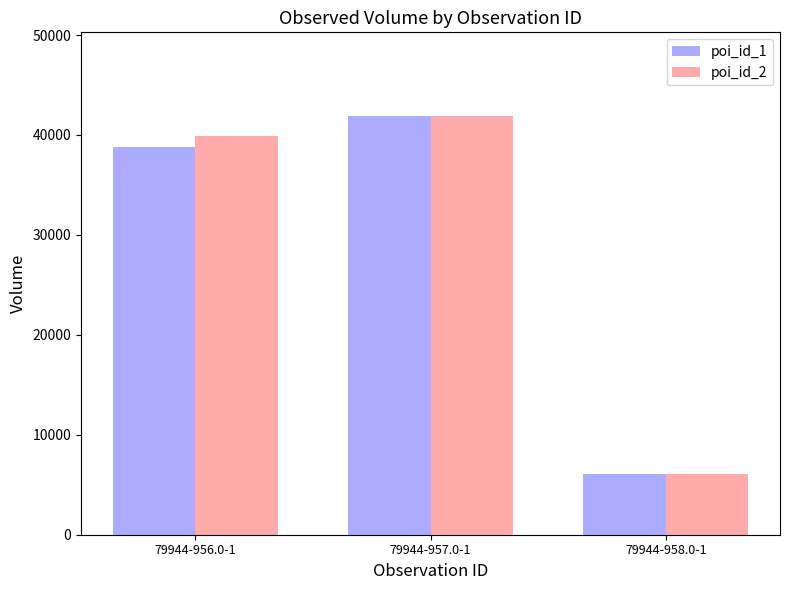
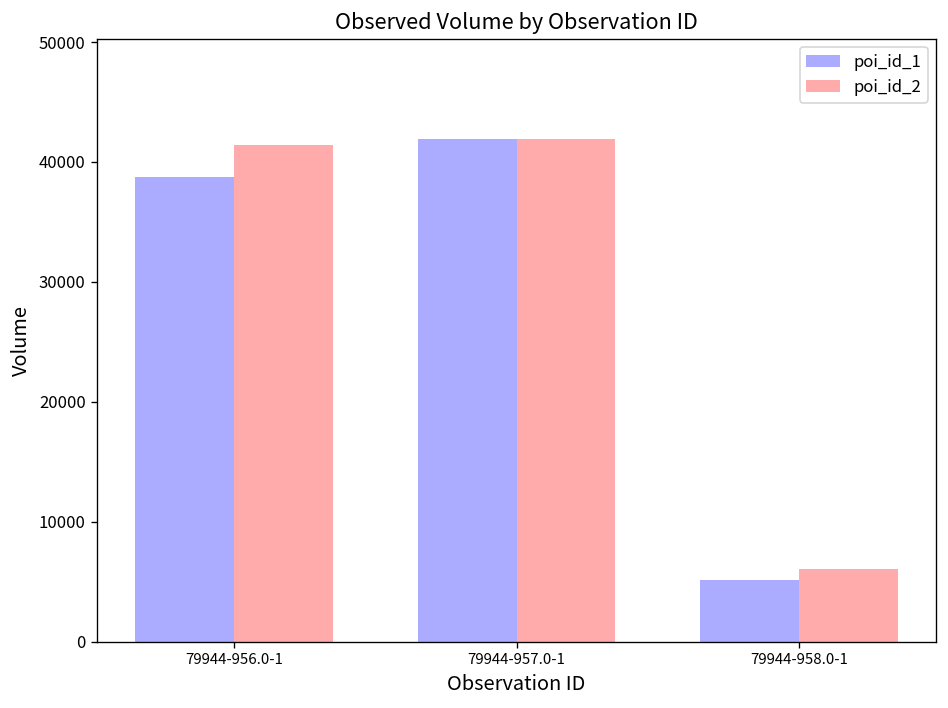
poi_id_2, 79944-956.0-1: 40000 -> 41000
poi_id_1, 79944-958.0-1: 6000 -> 5000
